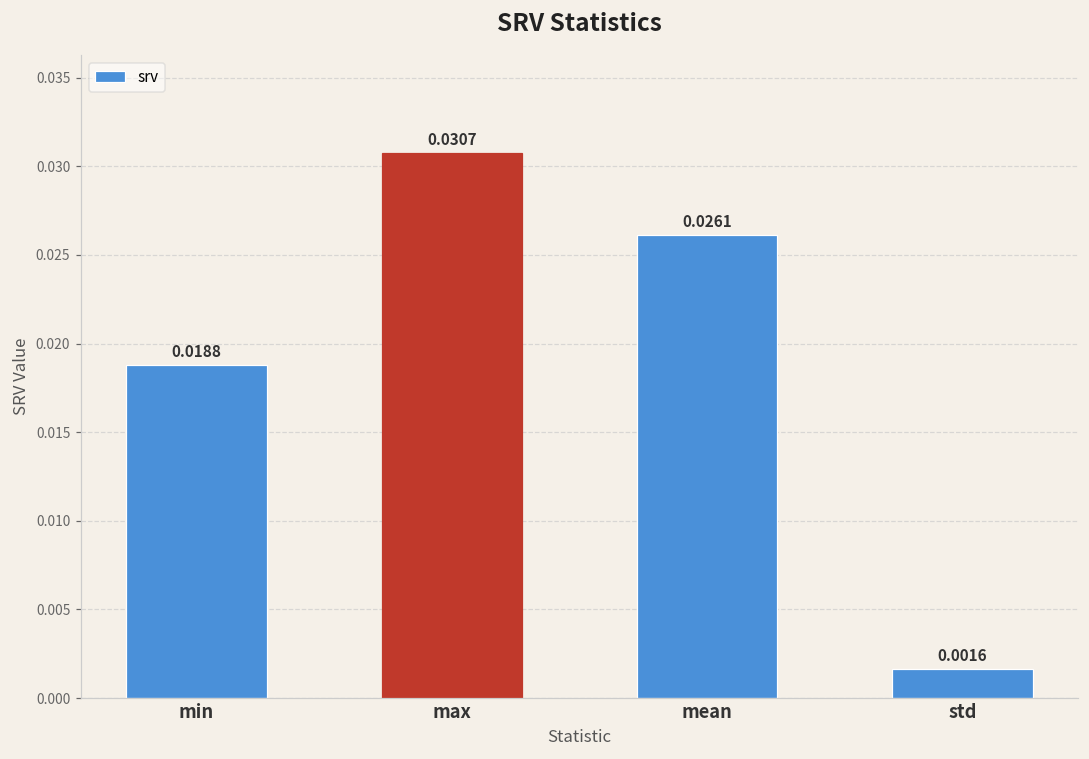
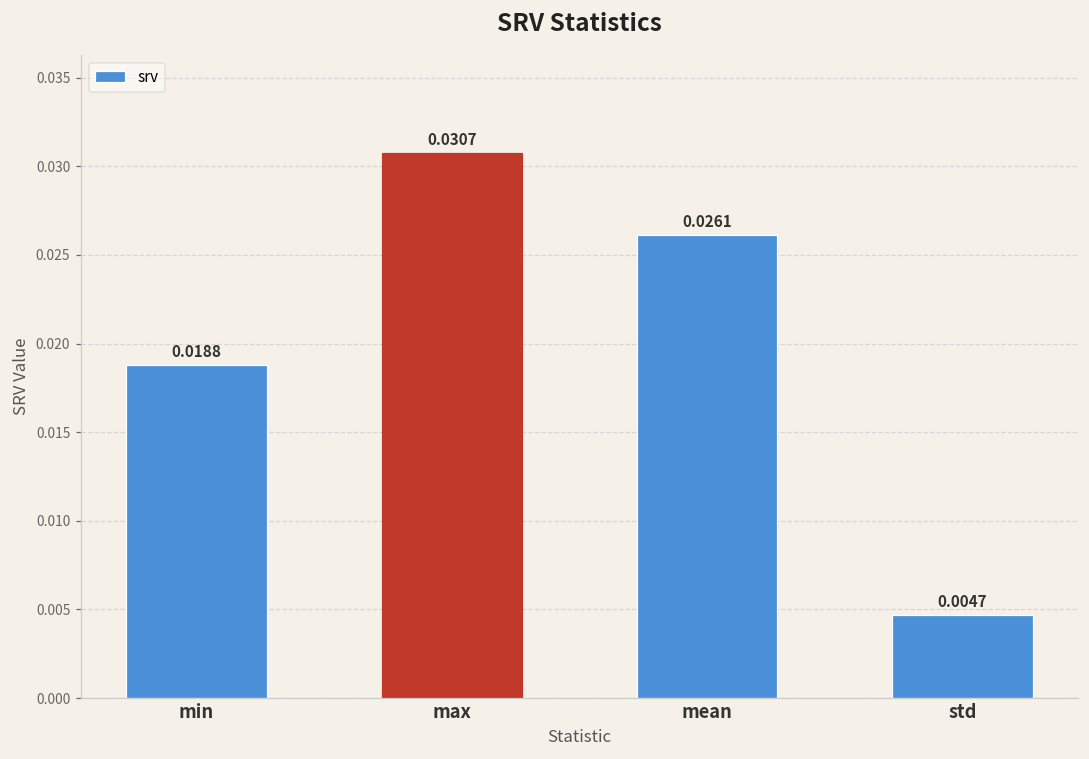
std: 0.0016 -> 0.0047
